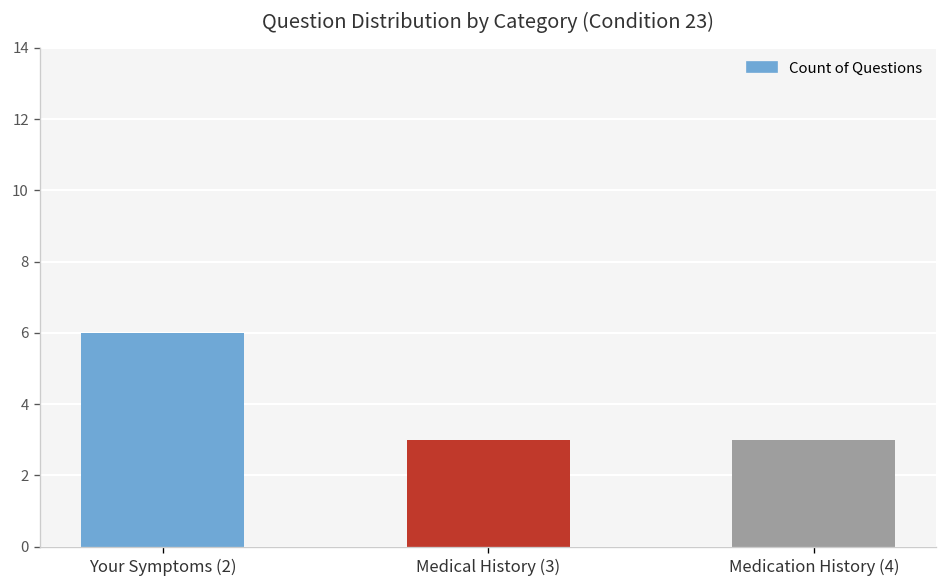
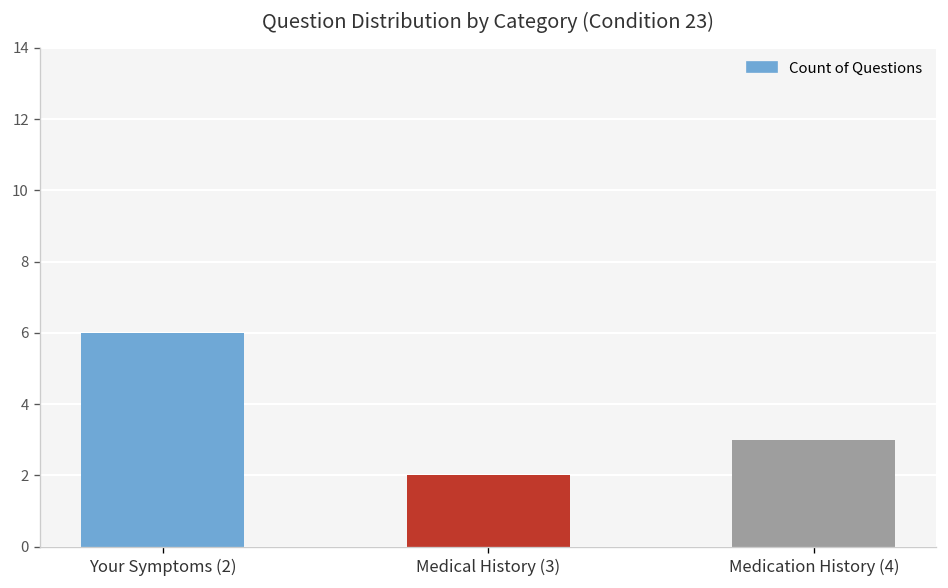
Medical History (3): 3 -> 2
